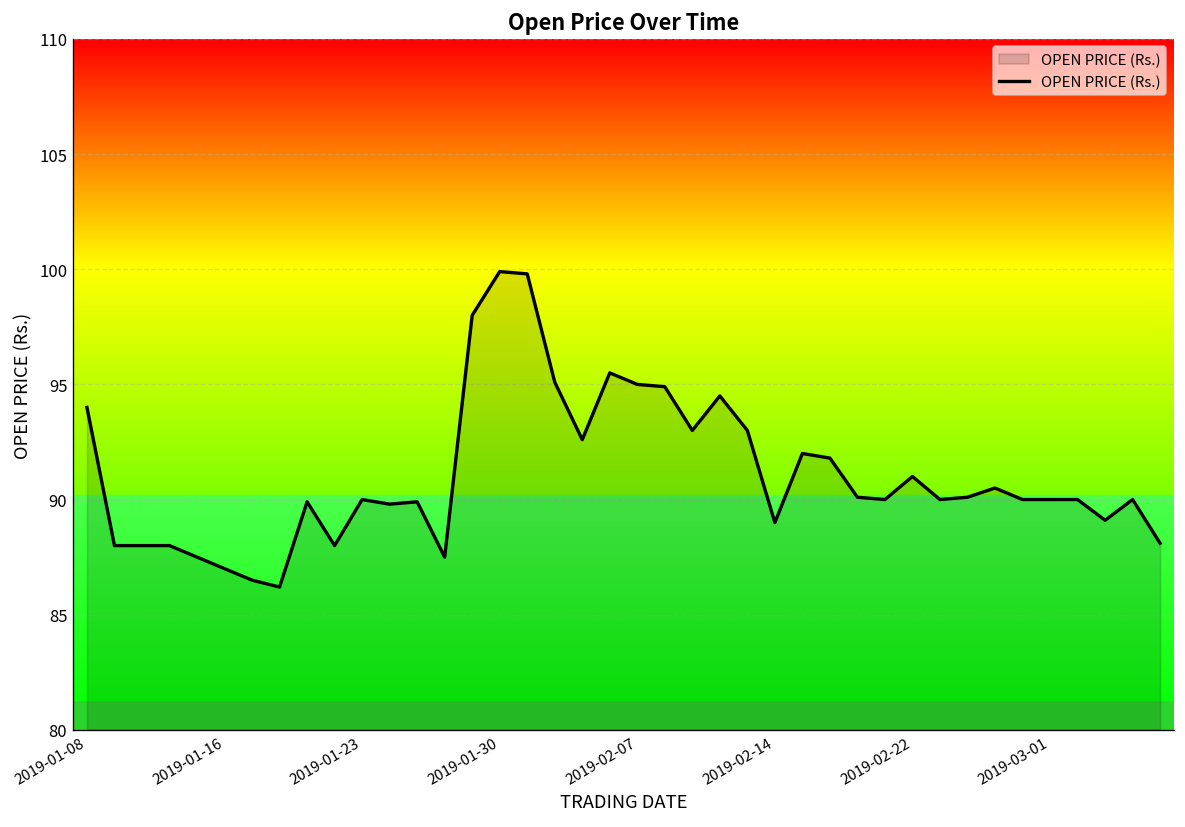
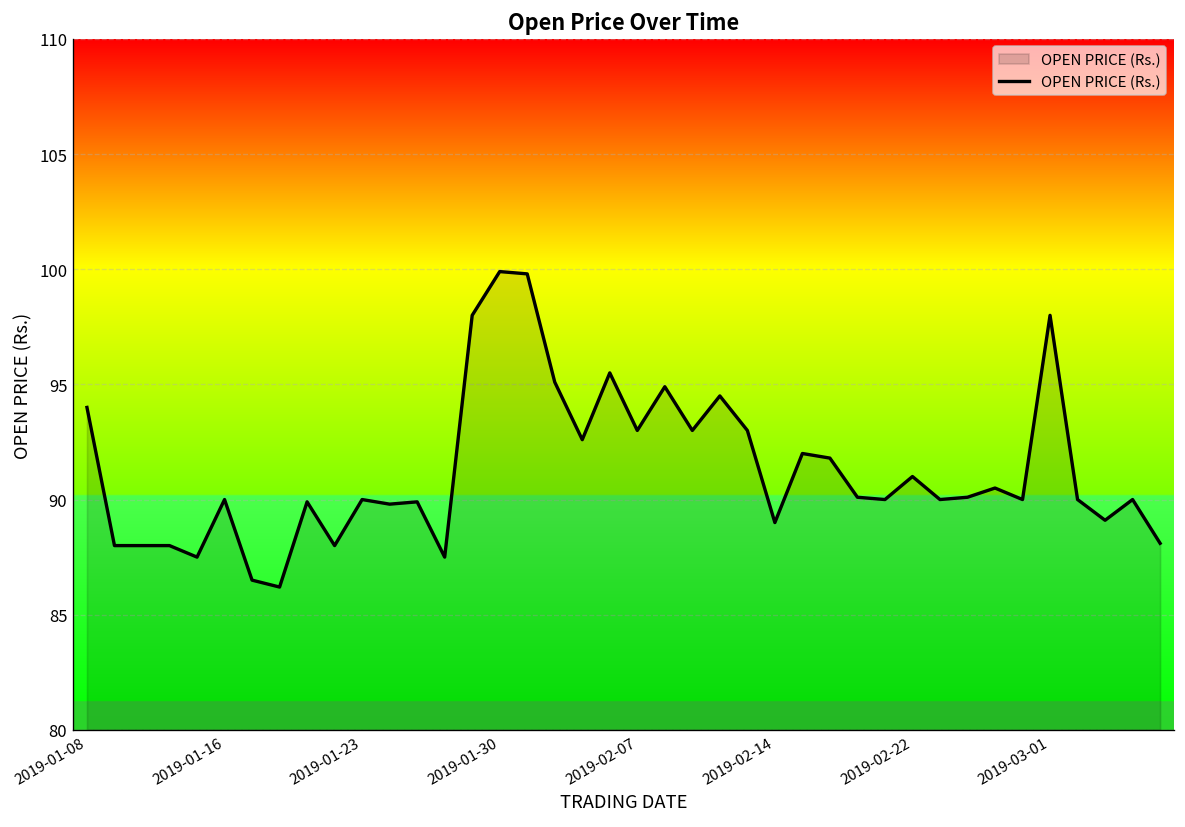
2019-01-16: 87 -> 90
2019-02-07: 95 -> 93
2019-03-01: 90 -> 98
